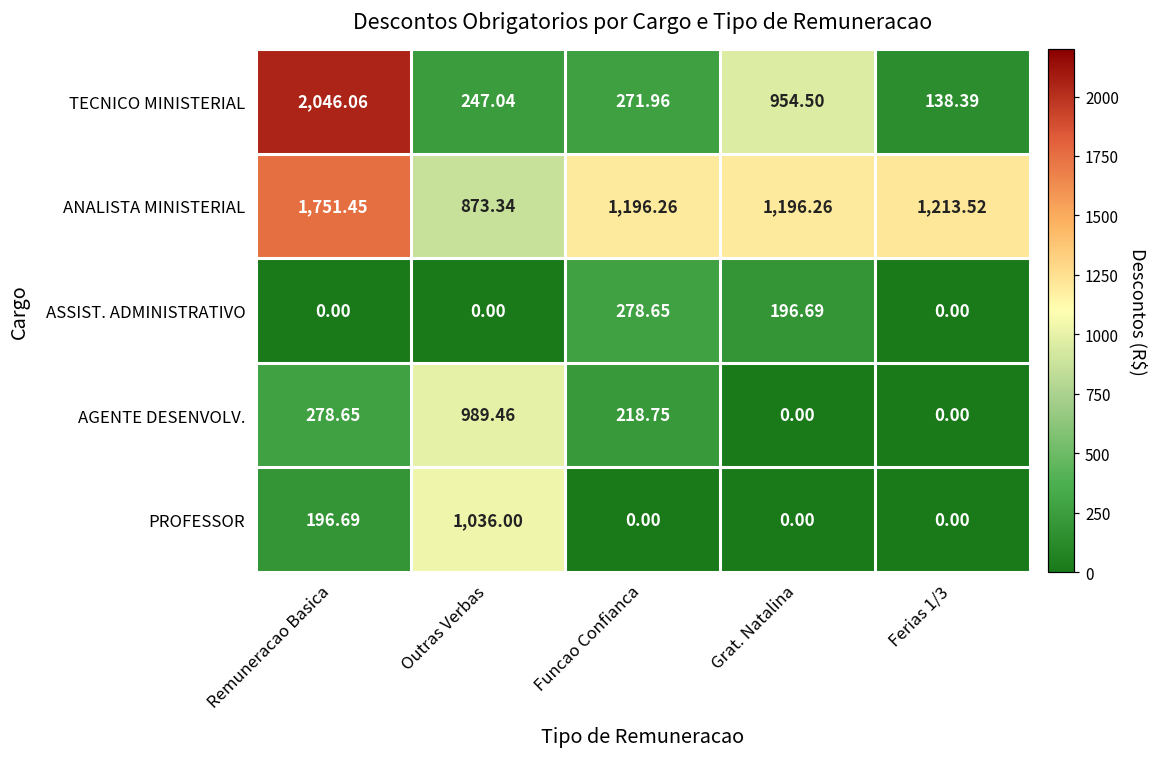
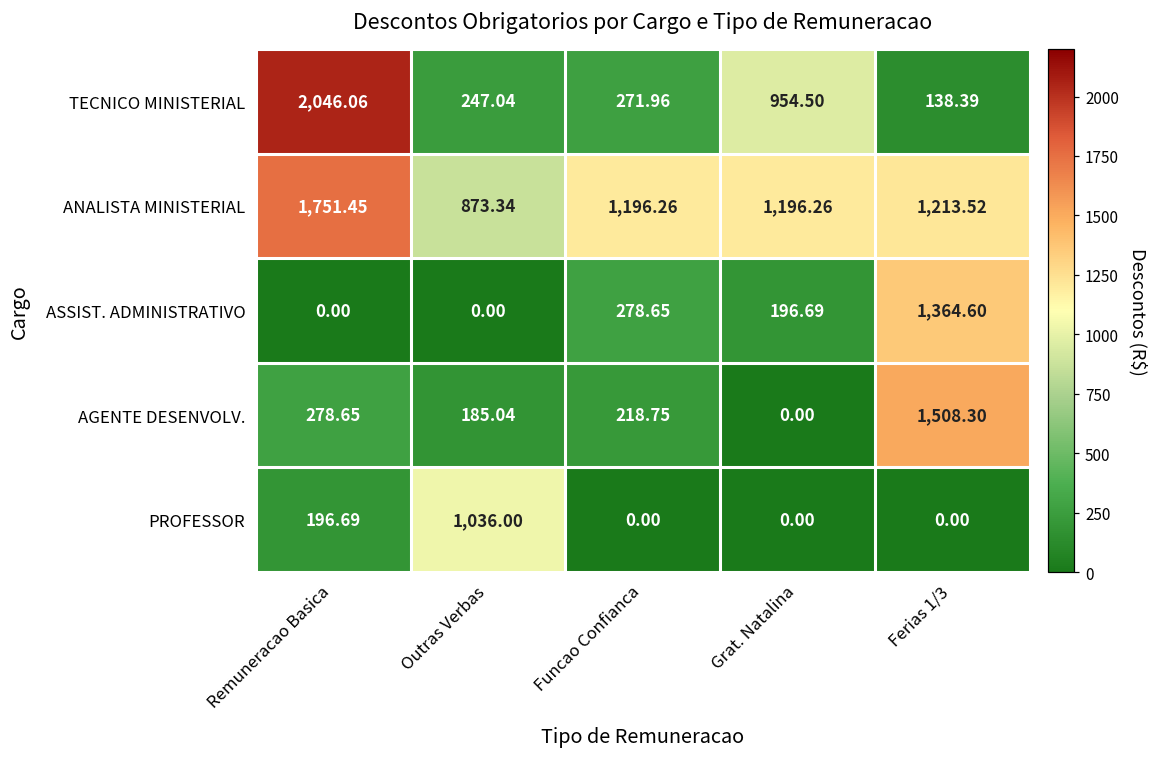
ASSIST. ADMINISTRATIVO, Ferias 1/3: 0.00 -> 1,364.60
AGENTE DESENVOLV., Outras Verbas: 989.46 -> 185.04
AGENTE DESENVOLV., Ferias 1/3: 0.00 -> 1,508.30
